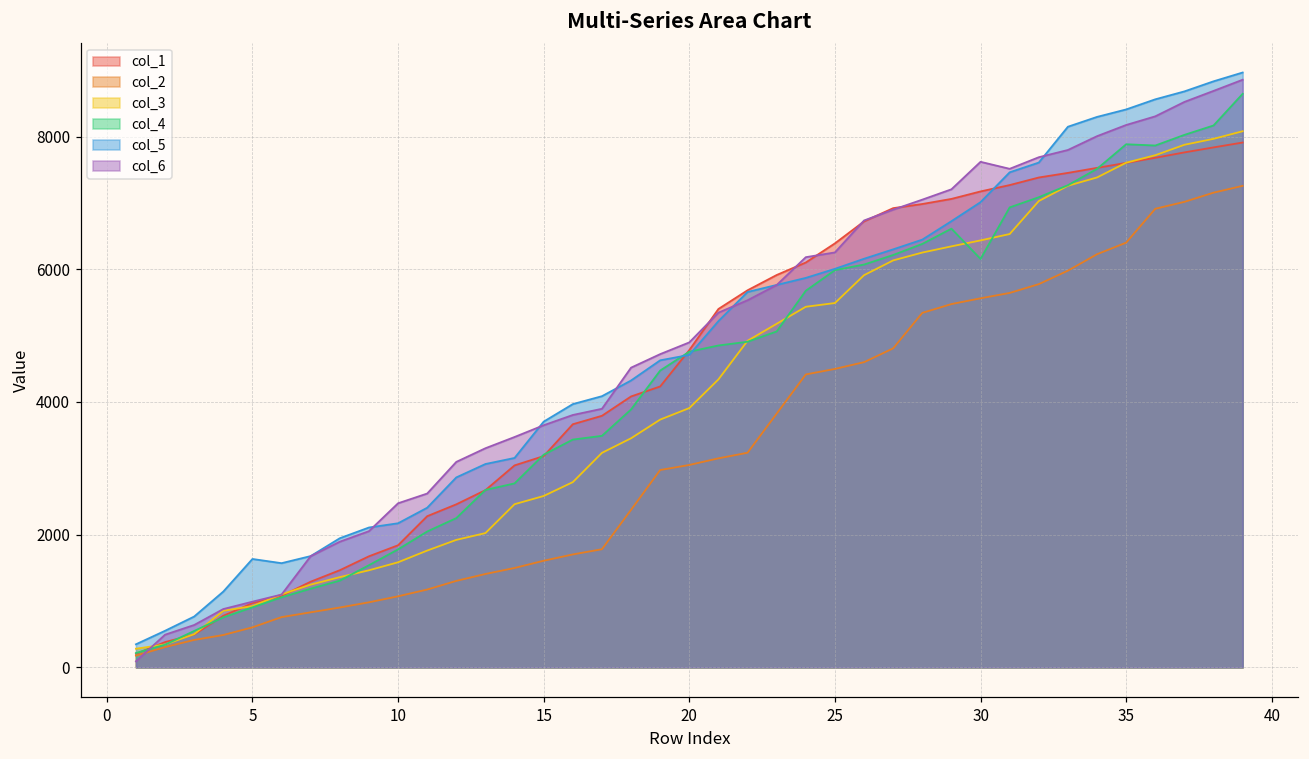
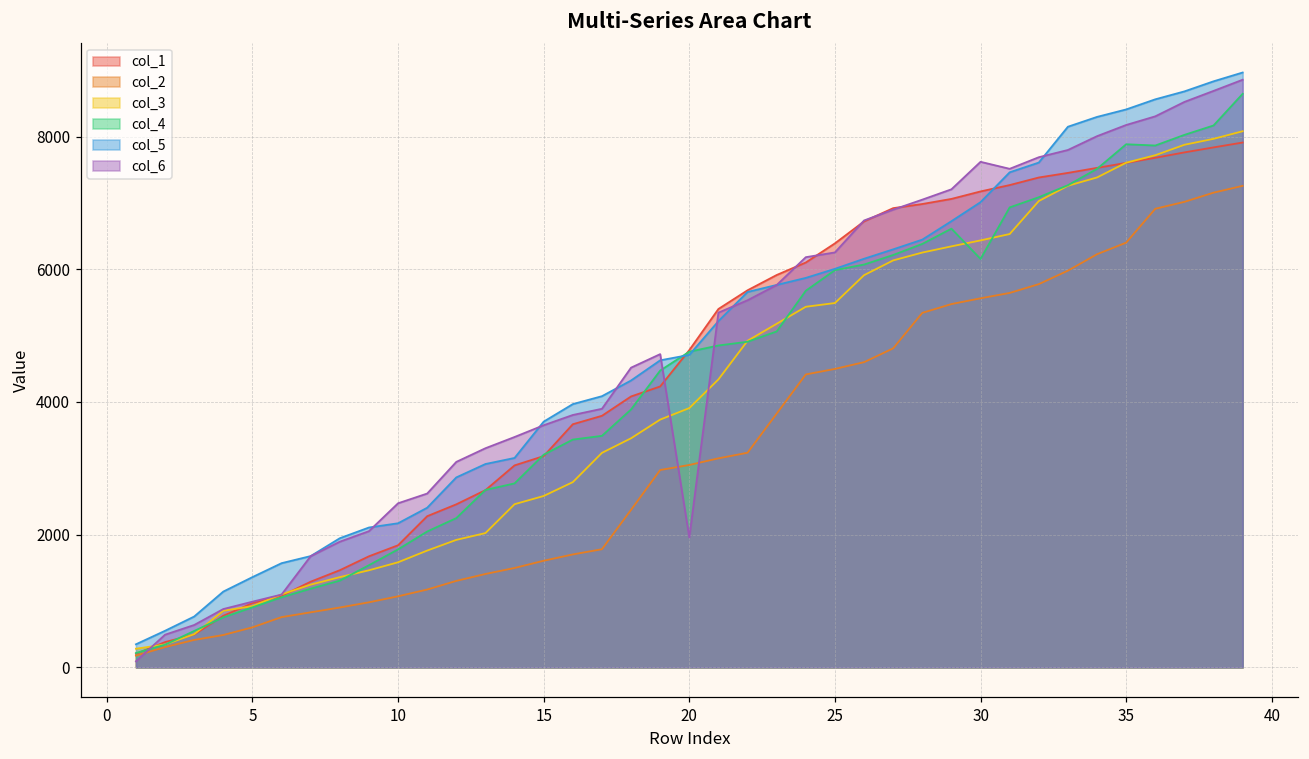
col_5, 5: 1600 -> 1400
col_6, 20: 4900 -> 2000
